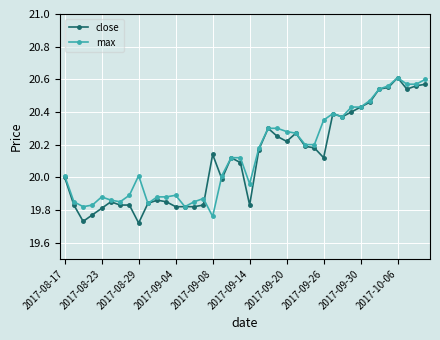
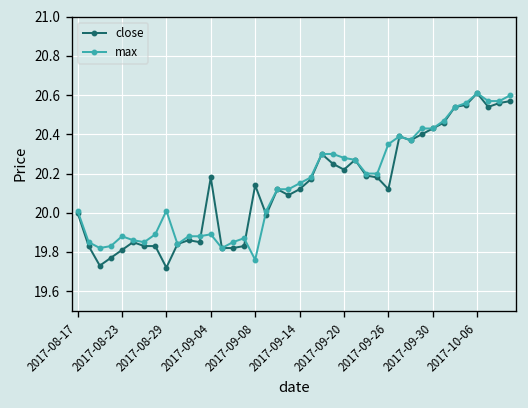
close, 2017-09-04: 19.82 -> 20.18
close, 2017-09-14: 19.83 -> 20.12
max, 2017-09-14: 19.96 -> 20.15
